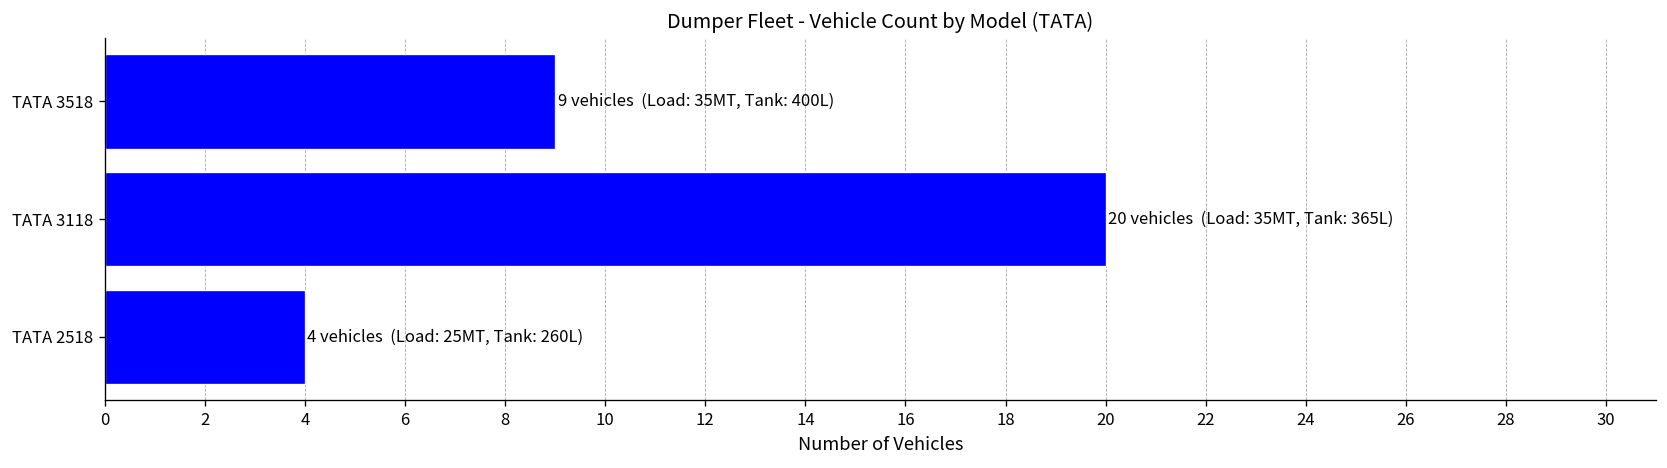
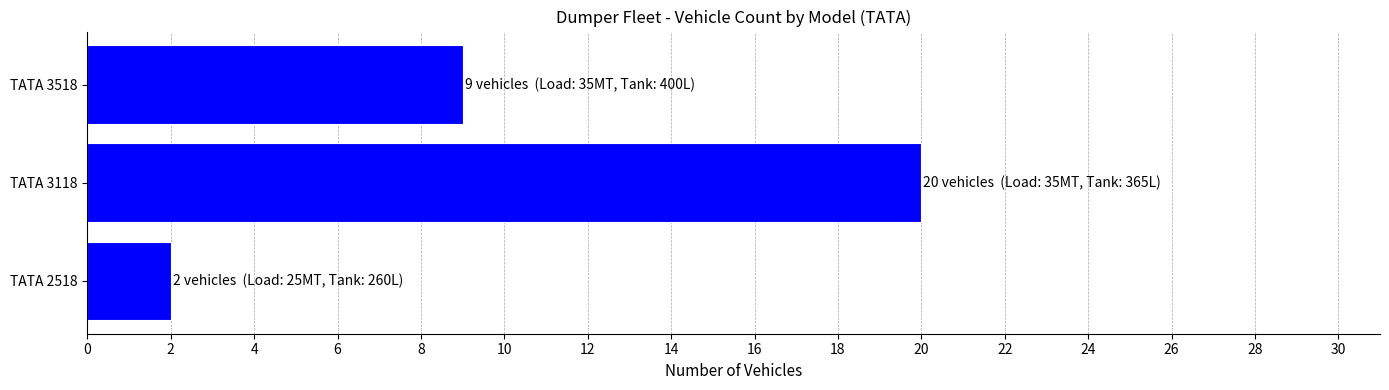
TATA 2518: 4 -> 2
